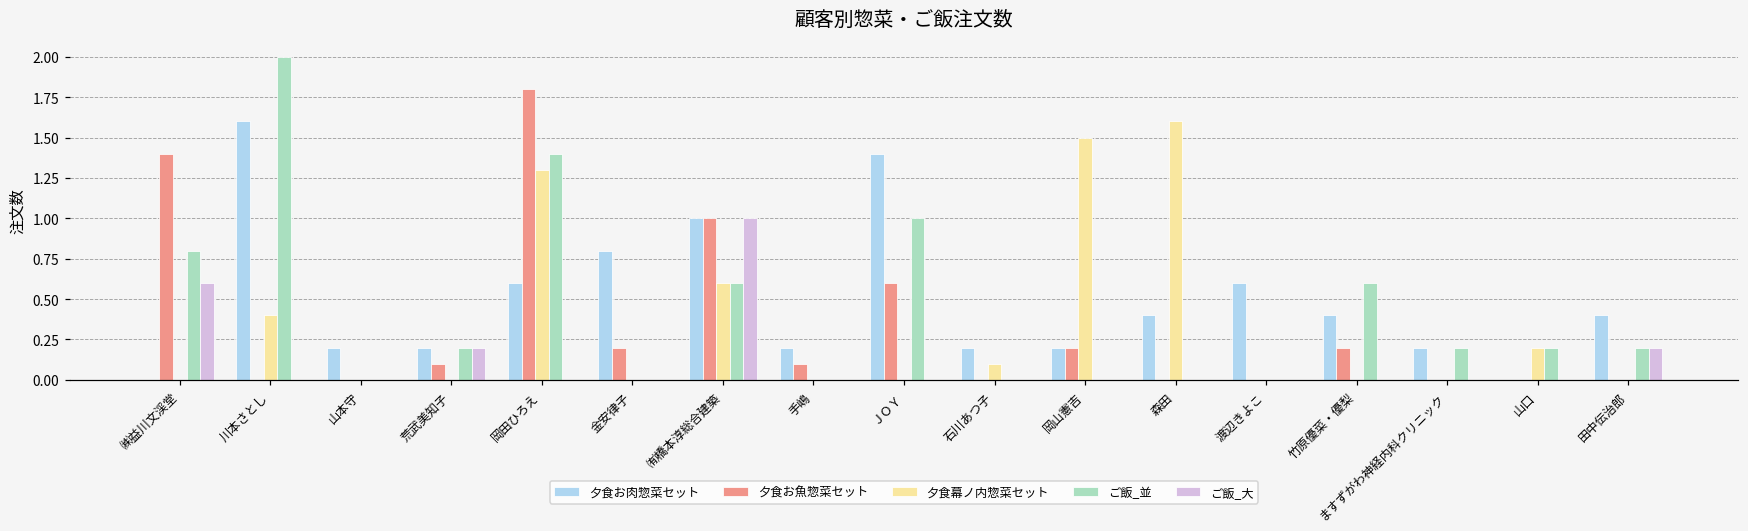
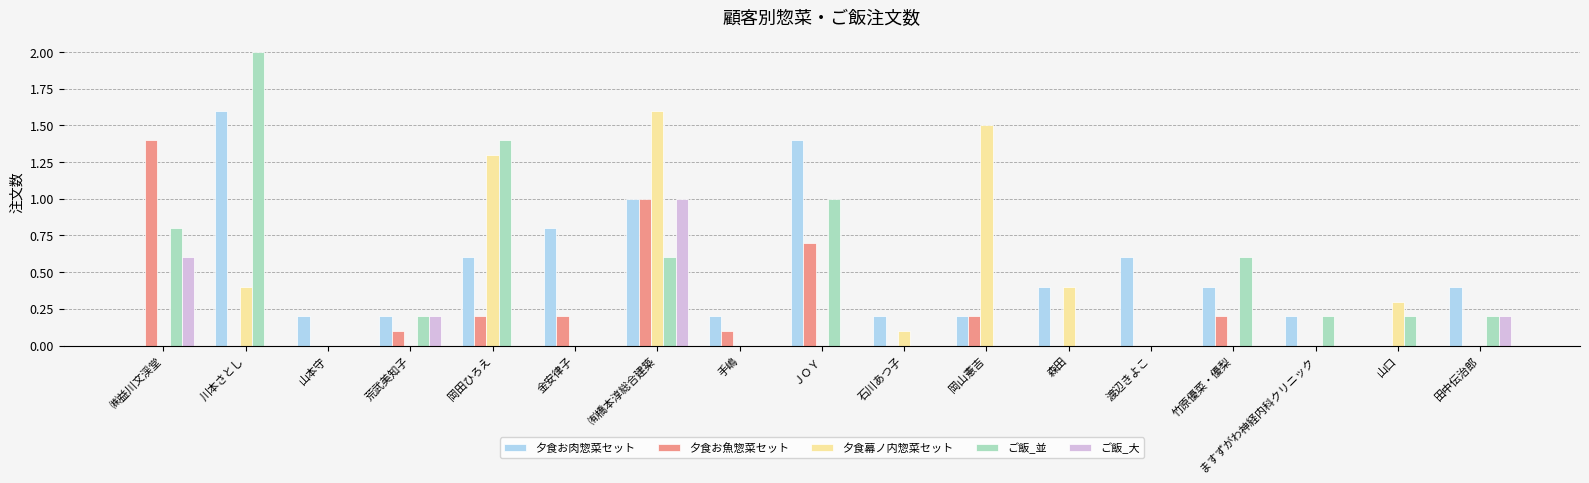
夕食お魚惣菜セット, 岡田ひろえ: 1.8 -> 0.2
夕食幕ノ内惣菜セット, ㈲橋本淳総合建築: 0.6 -> 1.6
夕食お魚惣菜セット, ＪＯＹ: 0.6 -> 0.7
夕食幕ノ内惣菜セット, 森田: 1.6 -> 0.4
夕食幕ノ内惣菜セット, 山口: 0.2 -> 0.3
